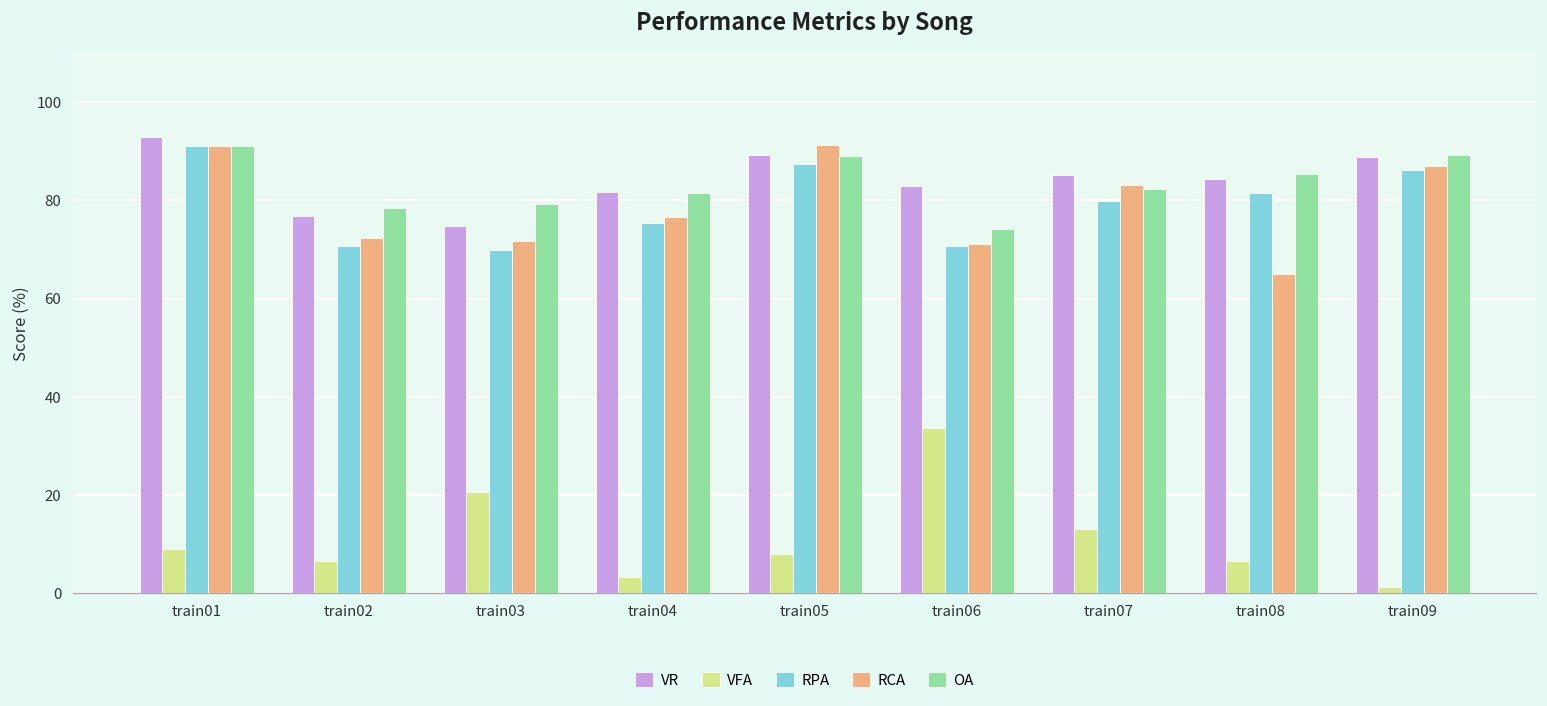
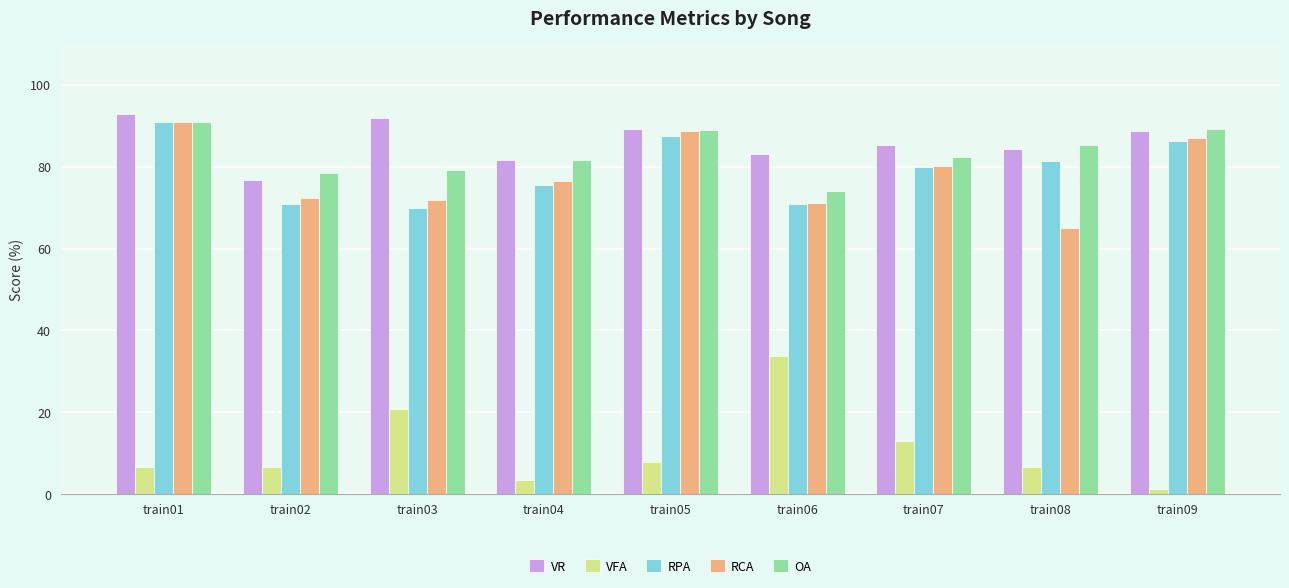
VFA, train01: 9 -> 7
VR, train03: 75 -> 92
RCA, train05: 91 -> 89
RCA, train07: 83 -> 80
